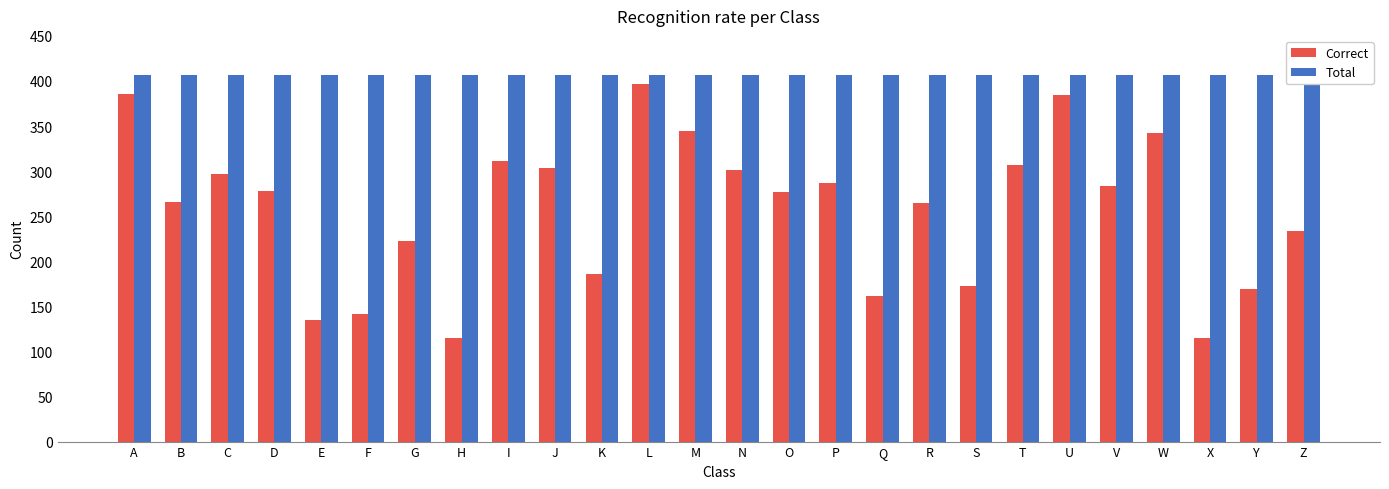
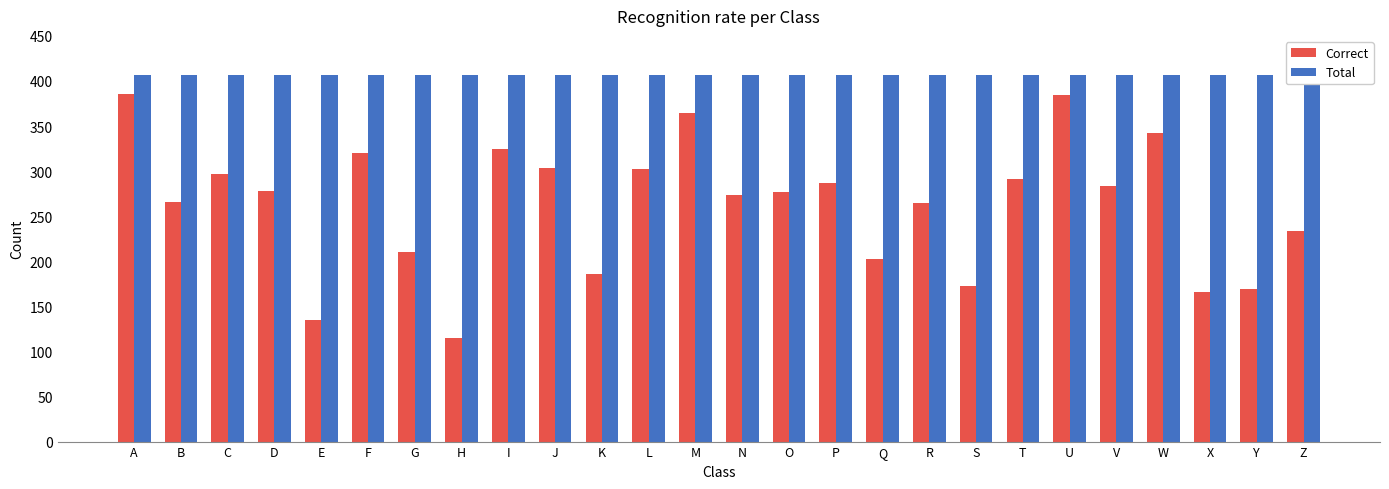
Correct, F: 140 -> 320
Correct, G: 220 -> 210
Correct, I: 310 -> 330
Correct, L: 400 -> 300
Correct, M: 350 -> 360
Correct, N: 300 -> 270
Correct, Q: 160 -> 200
Correct, T: 310 -> 290
Correct, X: 120 -> 170
